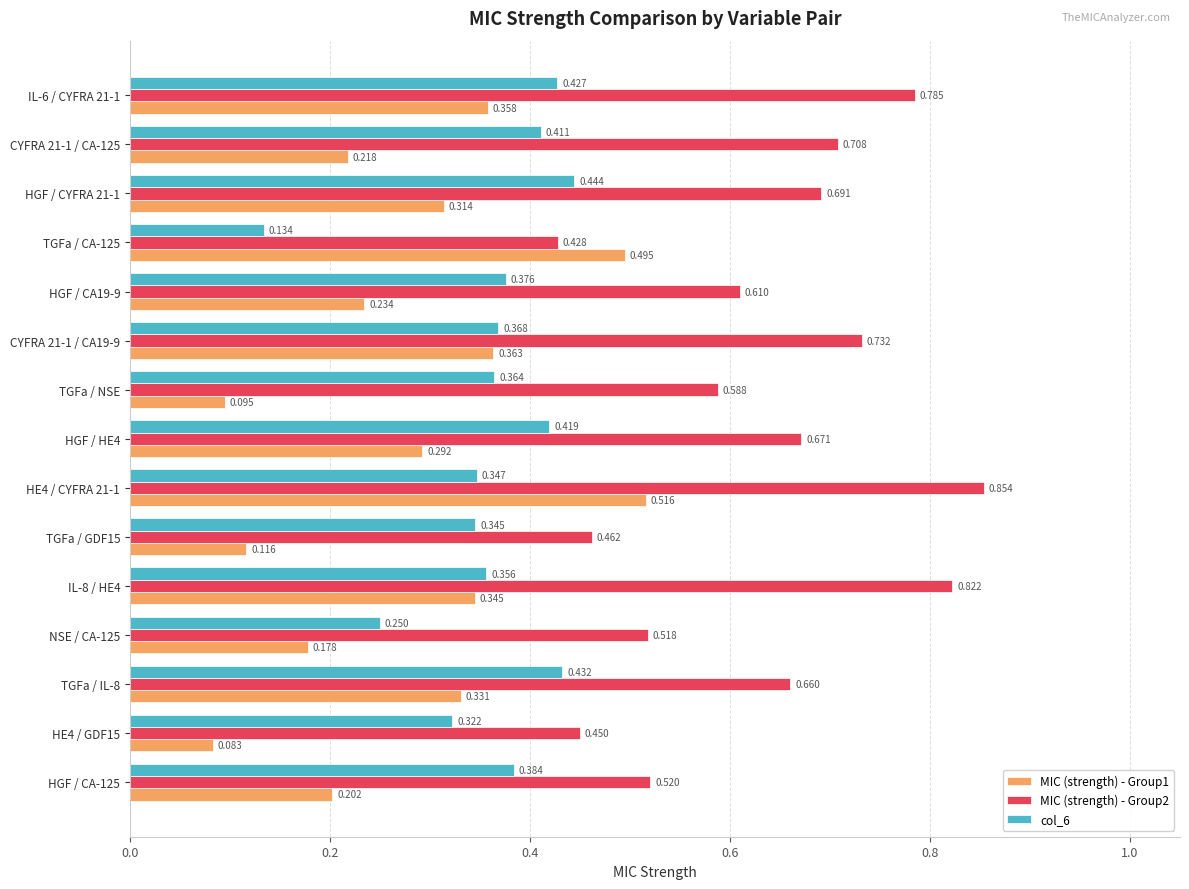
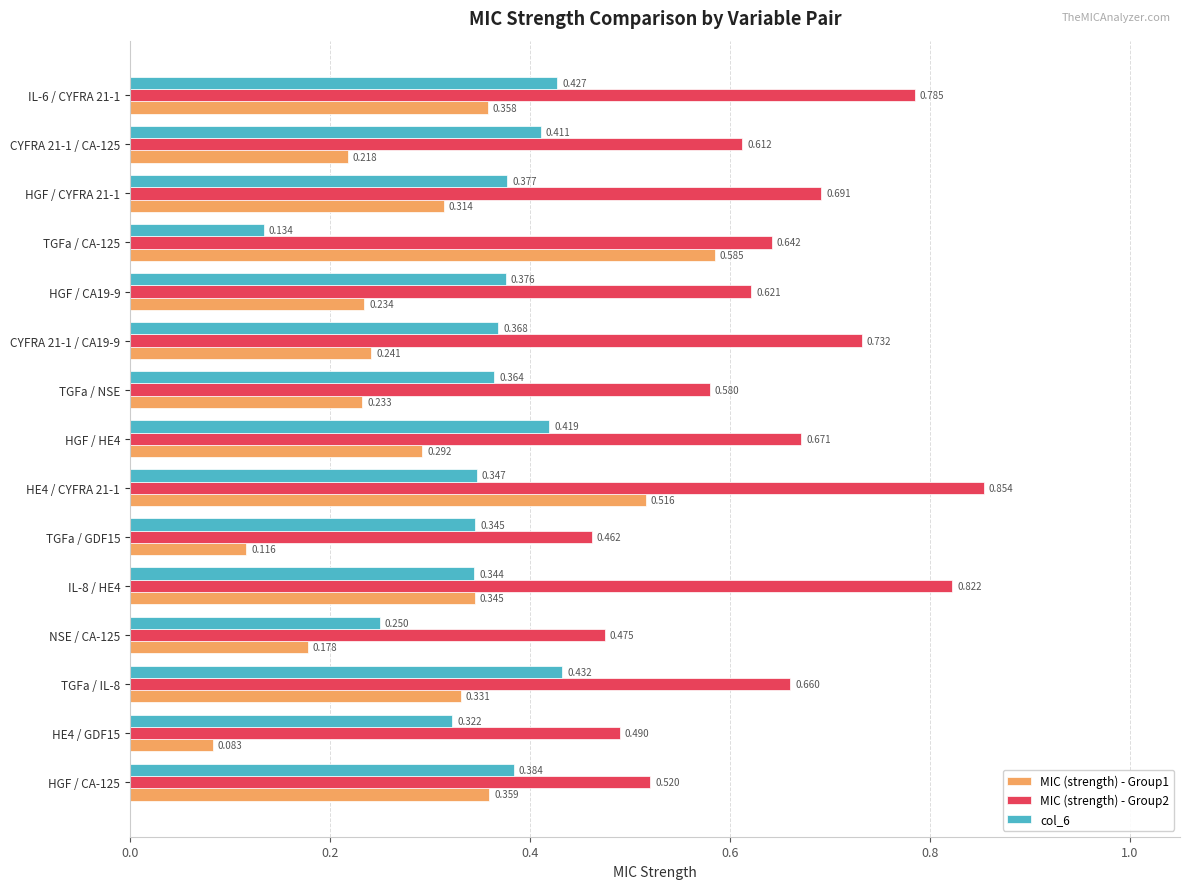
MIC (strength) - Group2, CYFRA 21-1 / CA-125: 0.708 -> 0.612
col_6, HGF / CYFRA 21-1: 0.444 -> 0.377
MIC (strength) - Group2, TGFa / CA-125: 0.428 -> 0.642
MIC (strength) - Group1, TGFa / CA-125: 0.495 -> 0.585
MIC (strength) - Group2, HGF / CA19-9: 0.610 -> 0.621
MIC (strength) - Group1, CYFRA 21-1 / CA19-9: 0.363 -> 0.241
MIC (strength) - Group2, TGFa / NSE: 0.588 -> 0.580
MIC (strength) - Group1, TGFa / NSE: 0.095 -> 0.233
col_6, IL-8 / HE4: 0.356 -> 0.344
MIC (strength) - Group2, NSE / CA-125: 0.518 -> 0.475
MIC (strength) - Group2, HE4 / GDF15: 0.450 -> 0.490
MIC (strength) - Group1, HGF / CA-125: 0.202 -> 0.359
